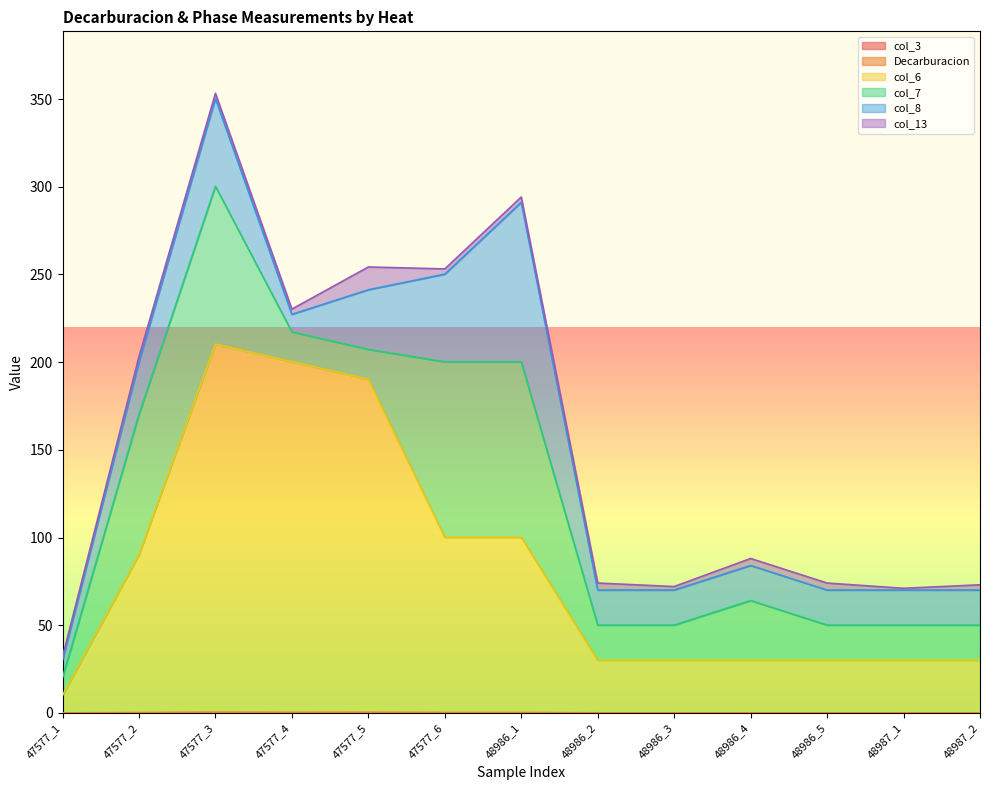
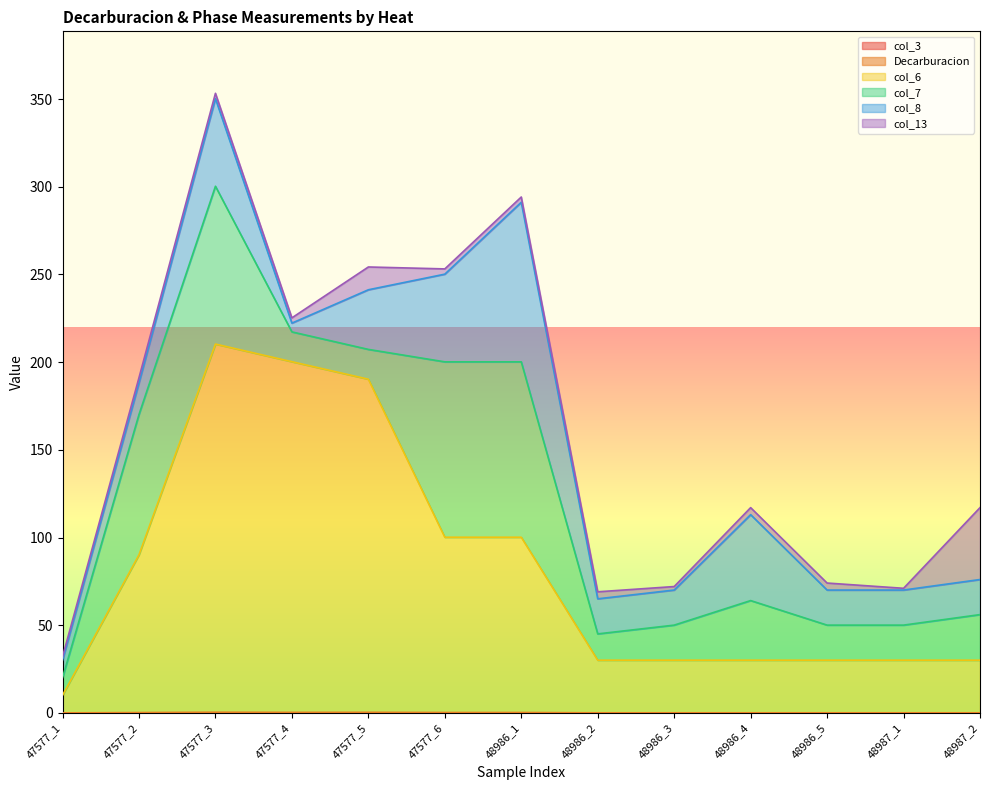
col_8, 47577_2: 30 -> 18
col_8, 47577_4: 10 -> 5
col_7, 48986_2: 20 -> 15
col_8, 48986_4: 20 -> 49
col_7, 48987_2: 20 -> 26
col_13, 48987_2: 3 -> 41
